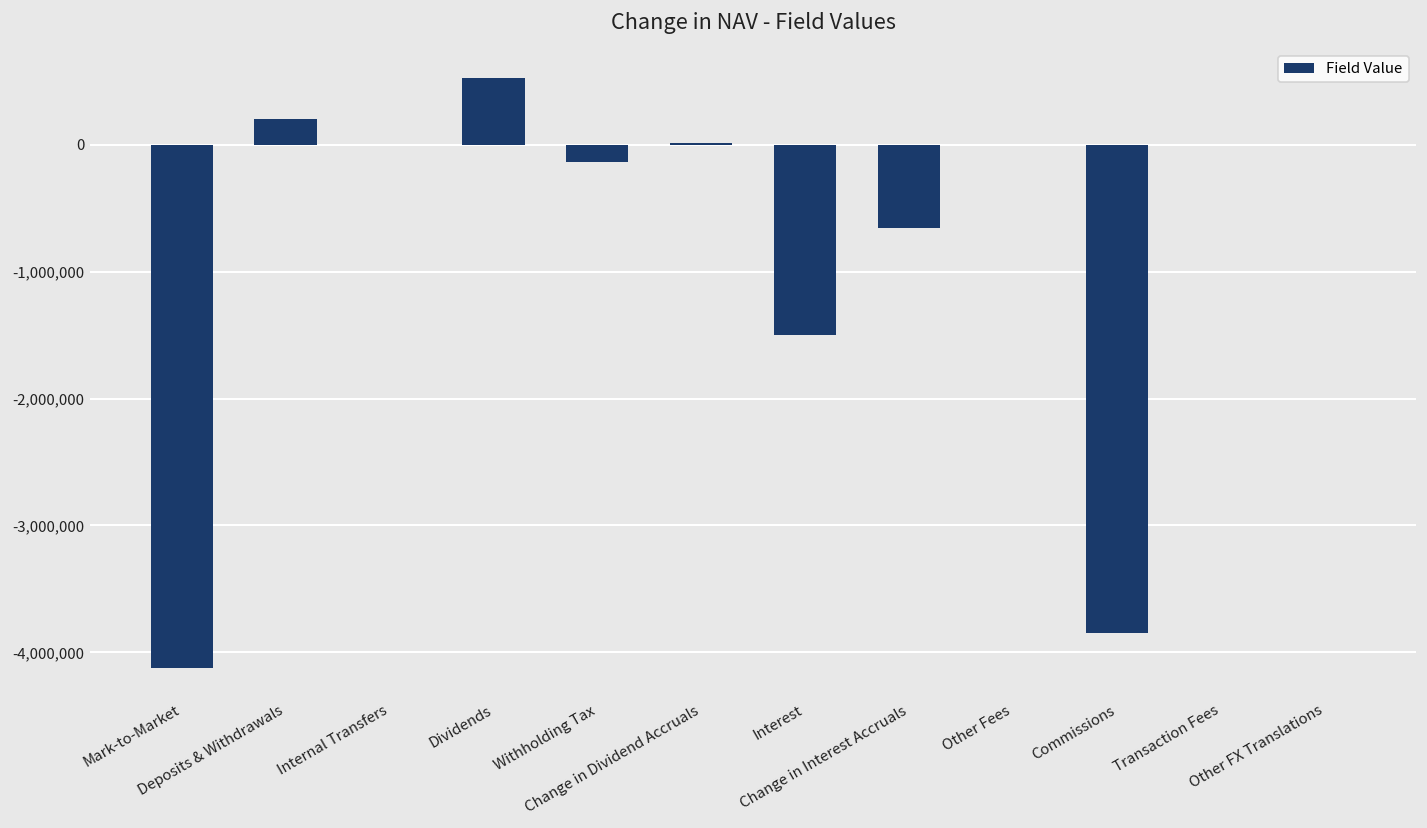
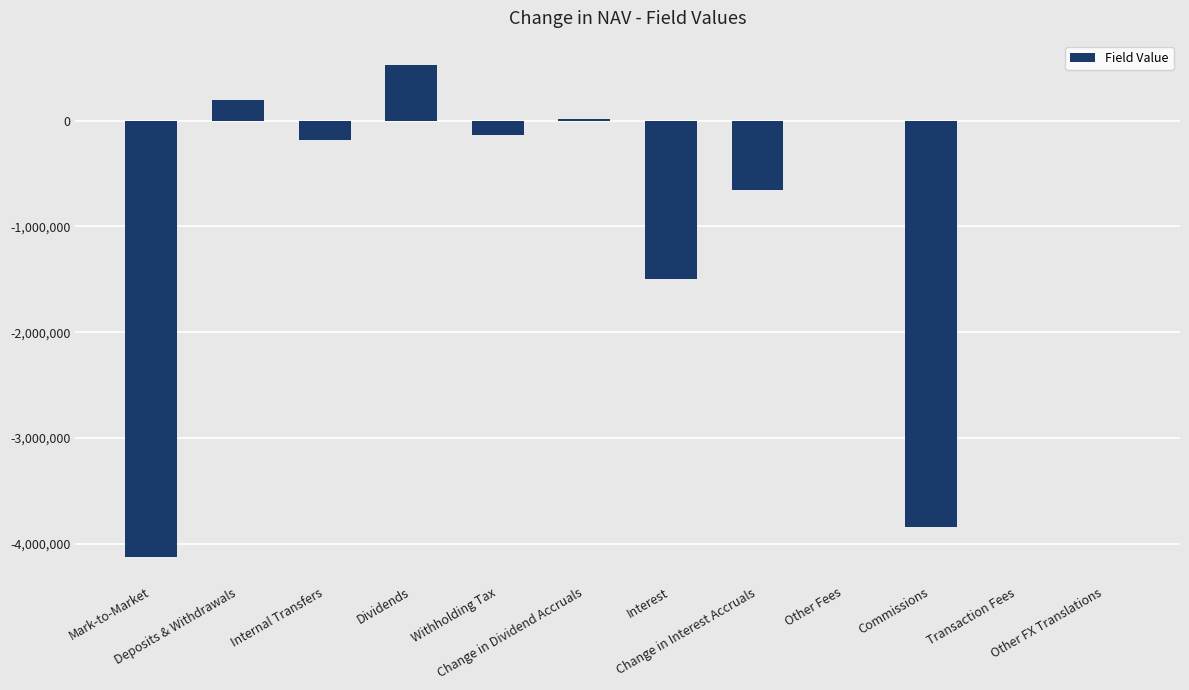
Internal Transfers: 0 -> -180,000
